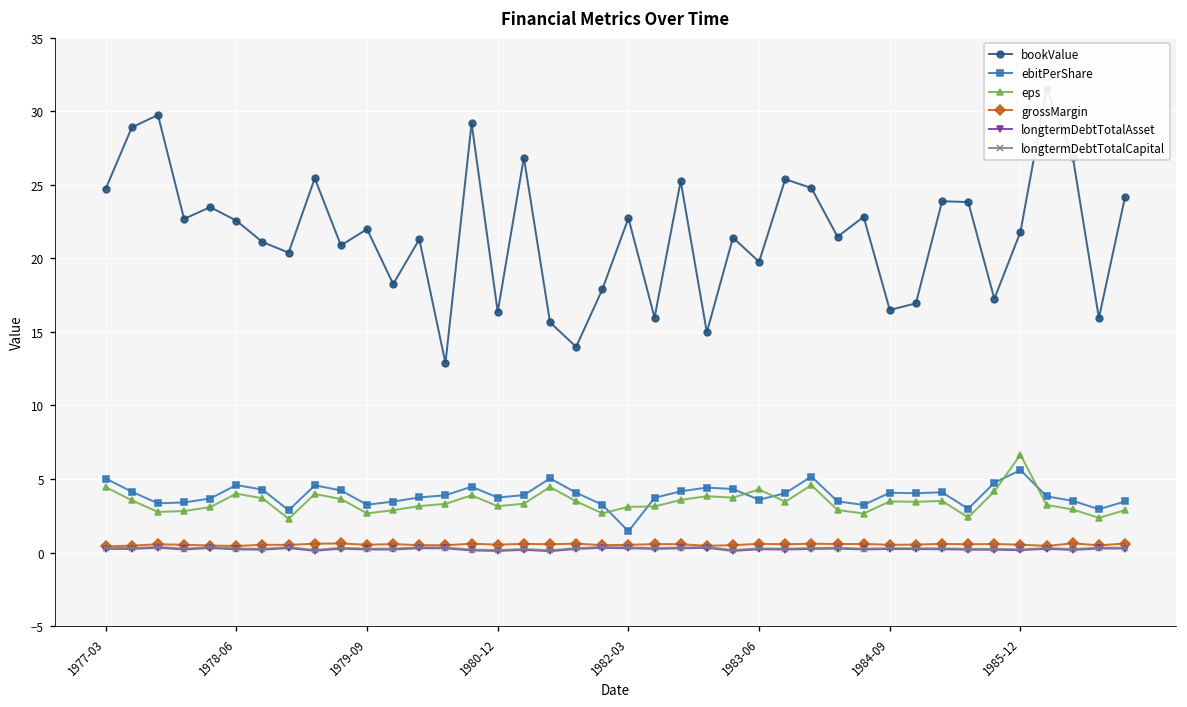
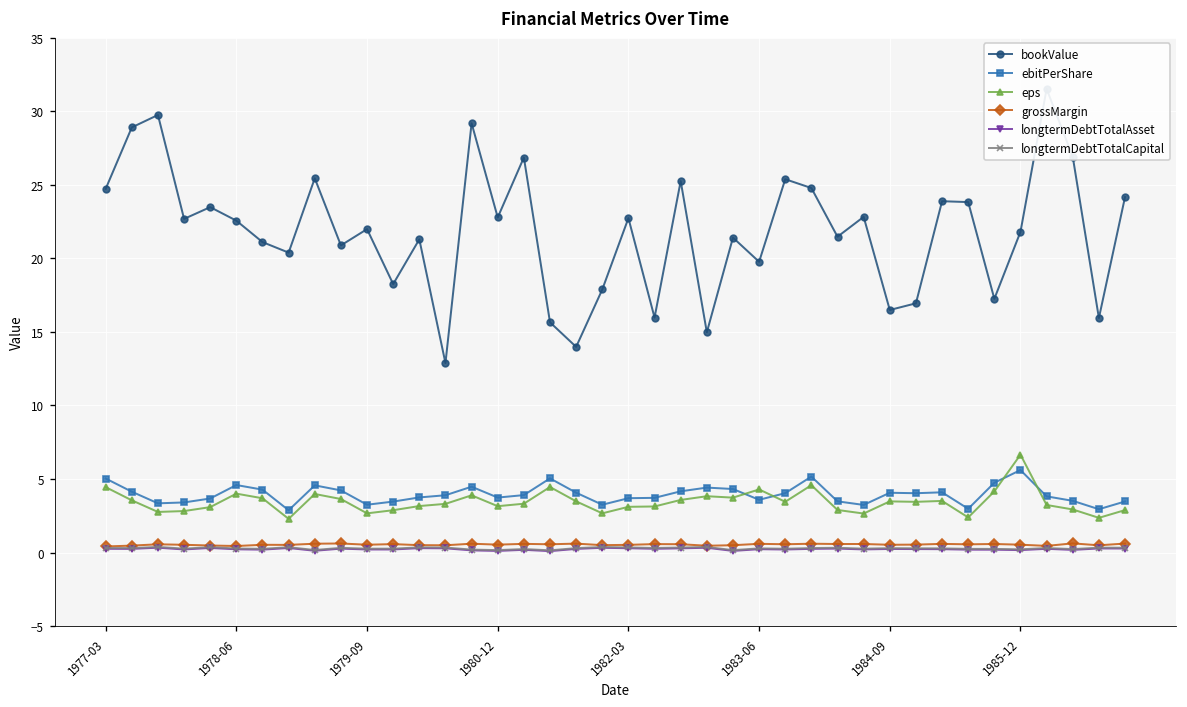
bookValue, 1980-12: 16.4 -> 22.8
ebitPerShare, 1982-03: 1.5 -> 3.7
